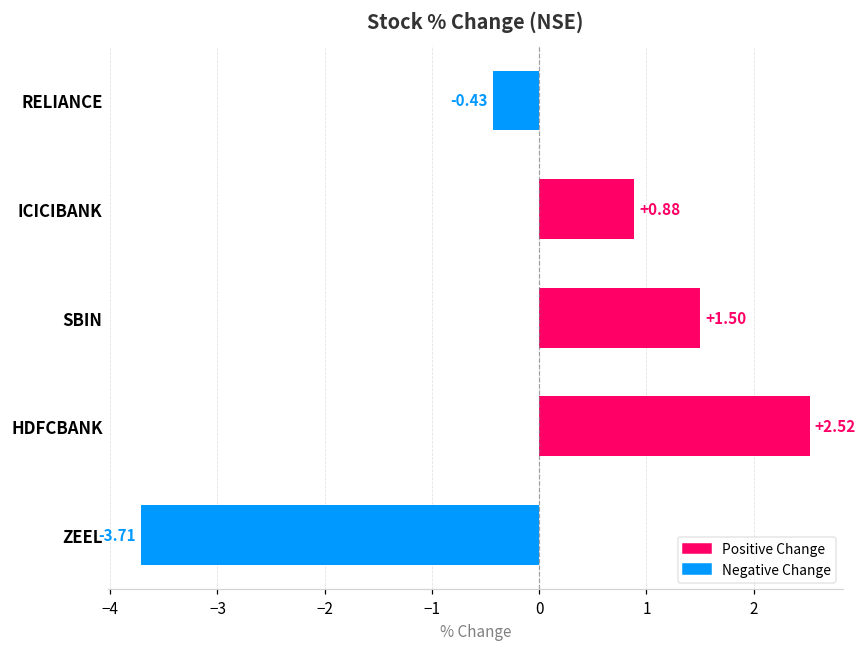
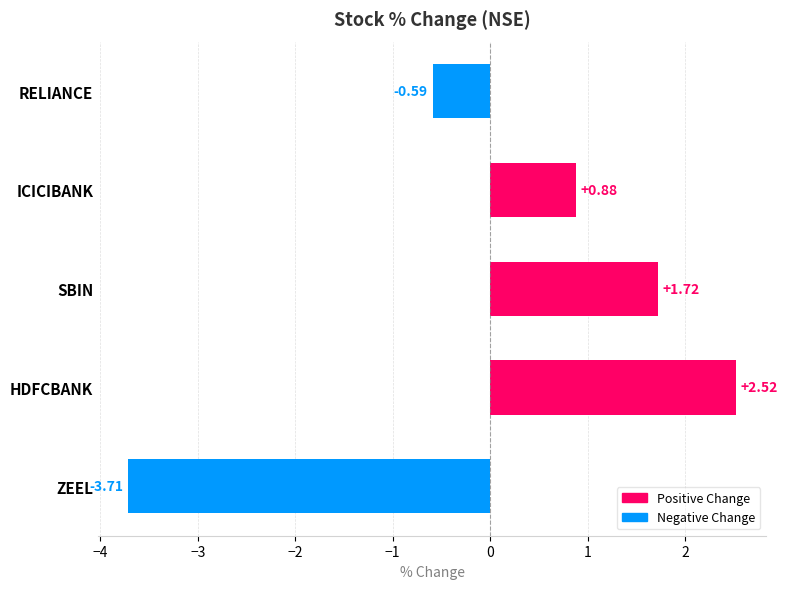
RELIANCE: -0.43 -> -0.59
SBIN: +1.50 -> +1.72
